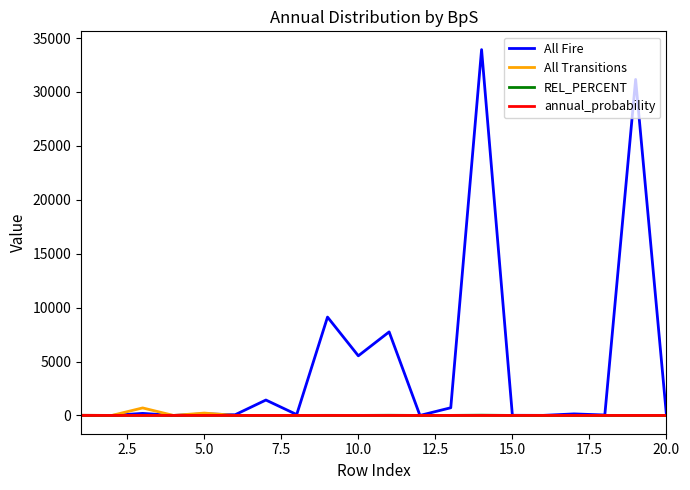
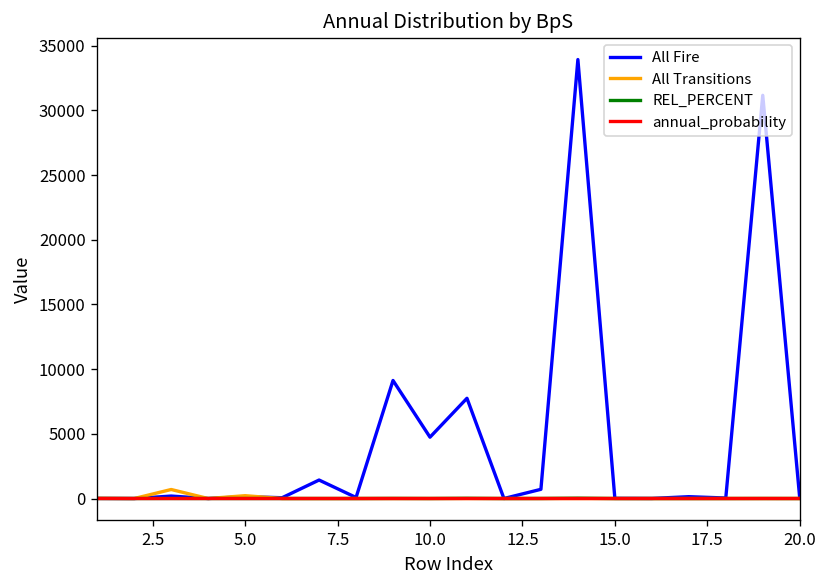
All Fire, 10.0: 5500 -> 4700
